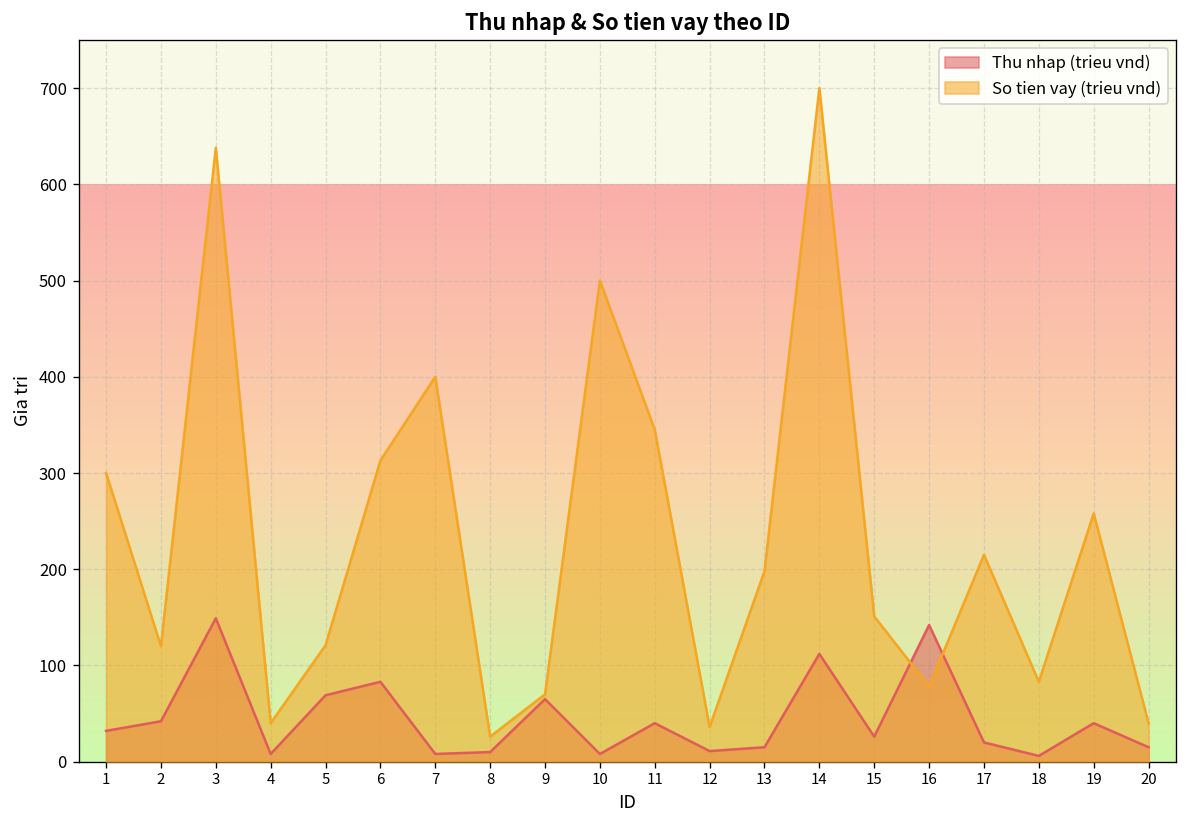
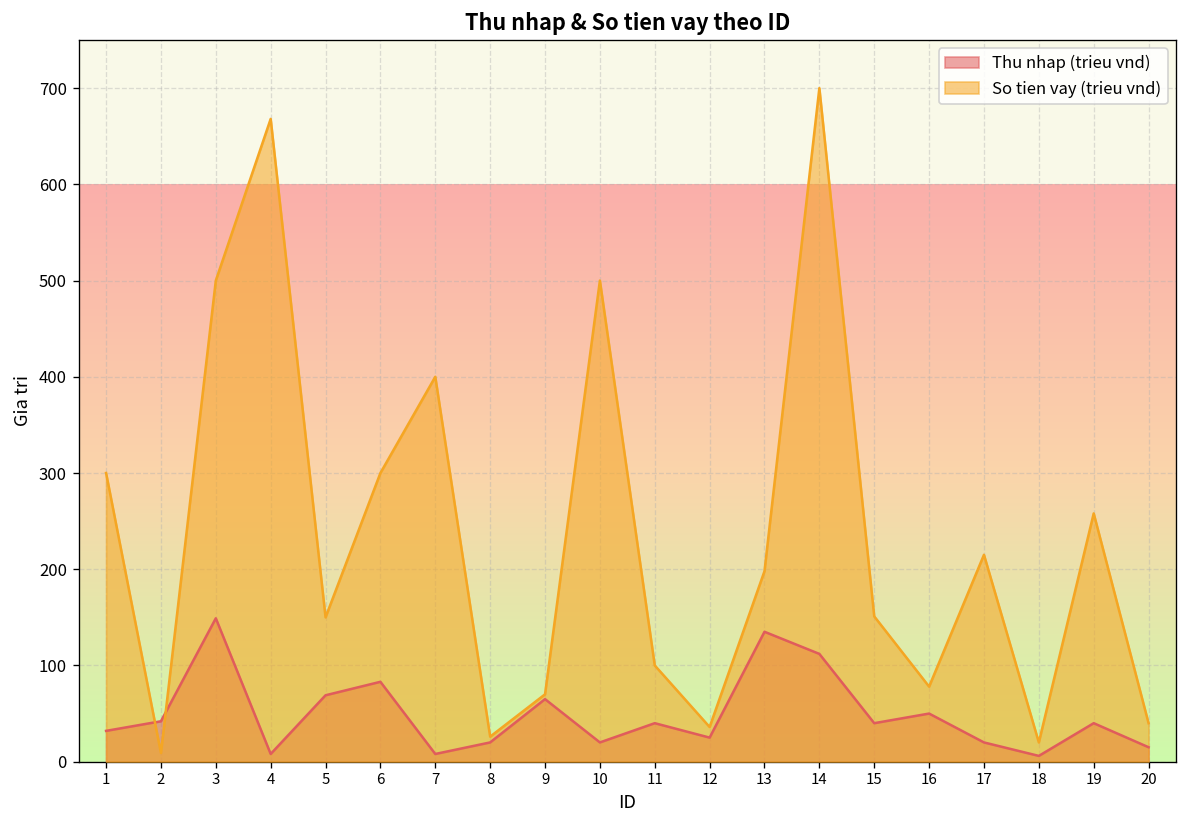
So tien vay (trieu vnd), 2: 120 -> 10
So tien vay (trieu vnd), 3: 640 -> 500
So tien vay (trieu vnd), 4: 40 -> 670
So tien vay (trieu vnd), 5: 120 -> 150
So tien vay (trieu vnd), 6: 310 -> 300
Thu nhap (trieu vnd), 8: 10 -> 20
Thu nhap (trieu vnd), 10: 10 -> 20
So tien vay (trieu vnd), 11: 350 -> 100
Thu nhap (trieu vnd), 12: 10 -> 30
Thu nhap (trieu vnd), 13: 20 -> 140
Thu nhap (trieu vnd), 15: 30 -> 40
Thu nhap (trieu vnd), 16: 140 -> 50
So tien vay (trieu vnd), 18: 80 -> 20
